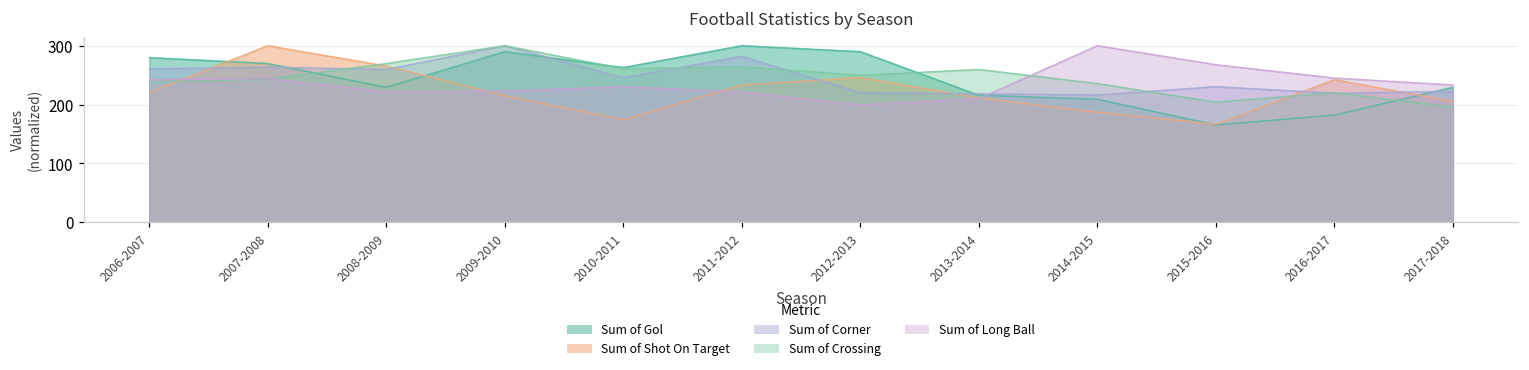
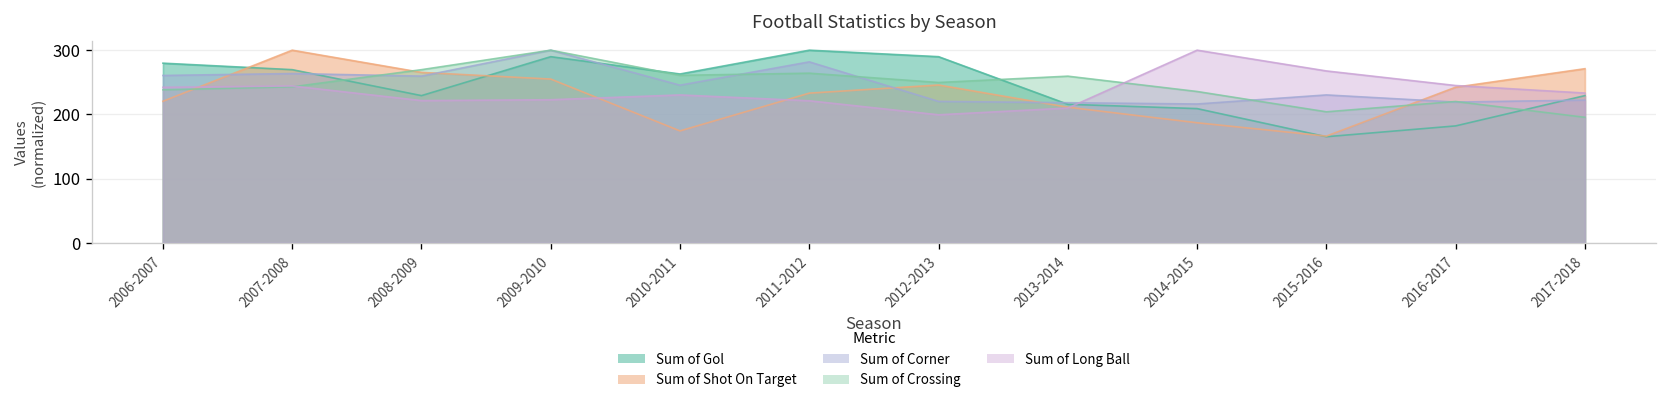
Sum of Shot On Target, 2009-2010: 210 -> 260
Sum of Shot On Target, 2017-2018: 210 -> 270
